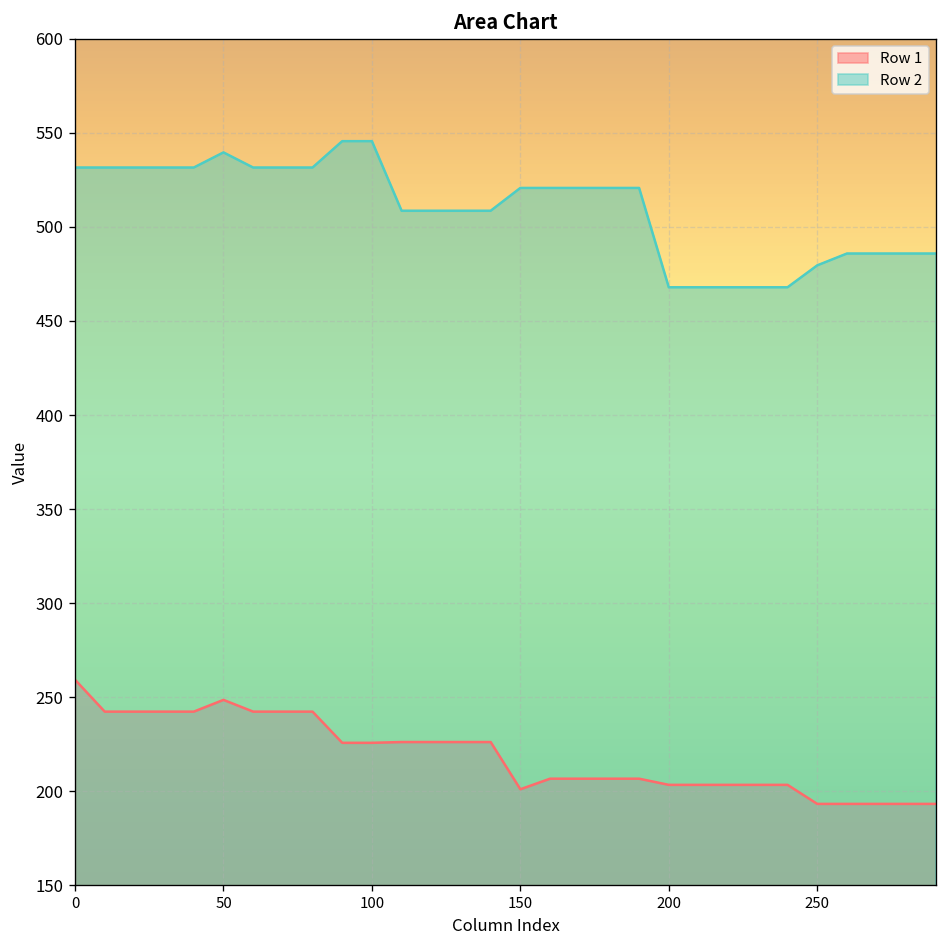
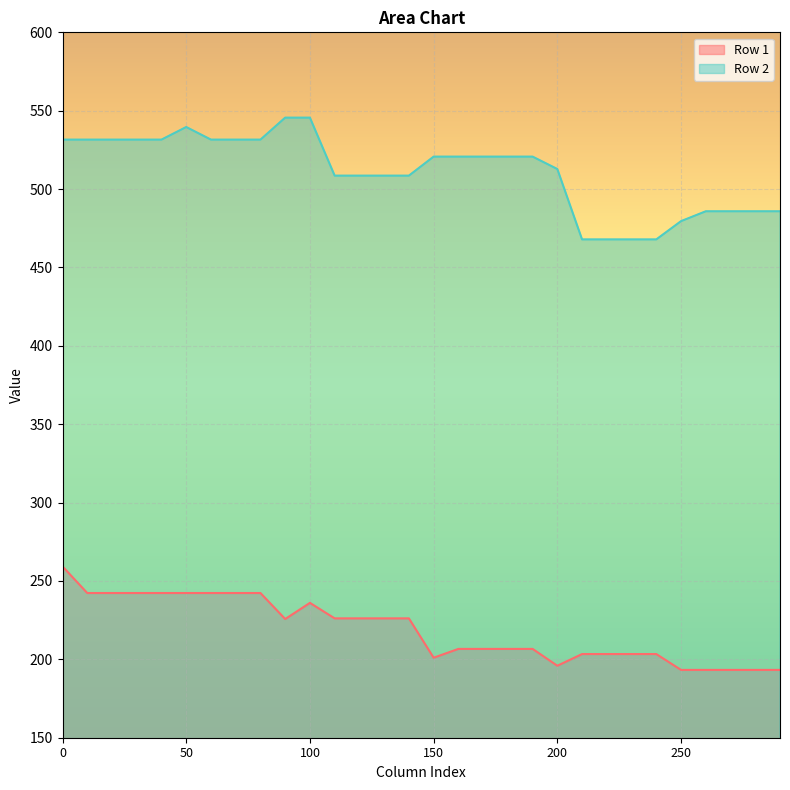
Row 1, 50: 249 -> 242
Row 1, 100: 226 -> 236
Row 1, 200: 203 -> 196
Row 2, 200: 468 -> 513
